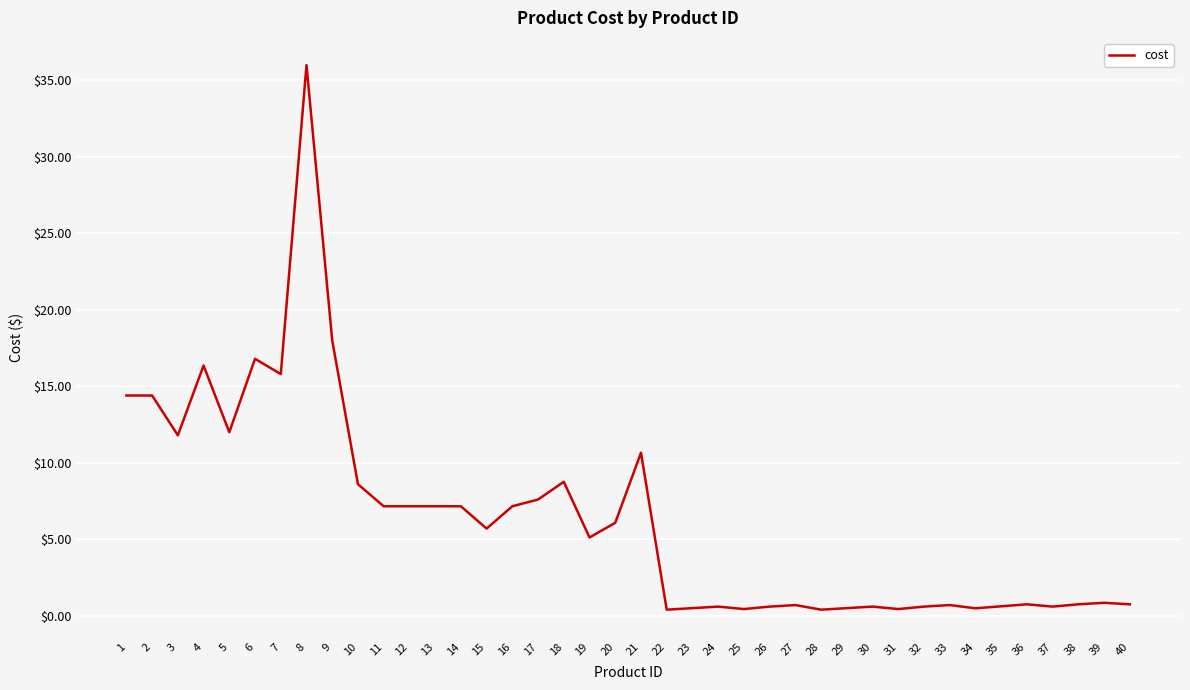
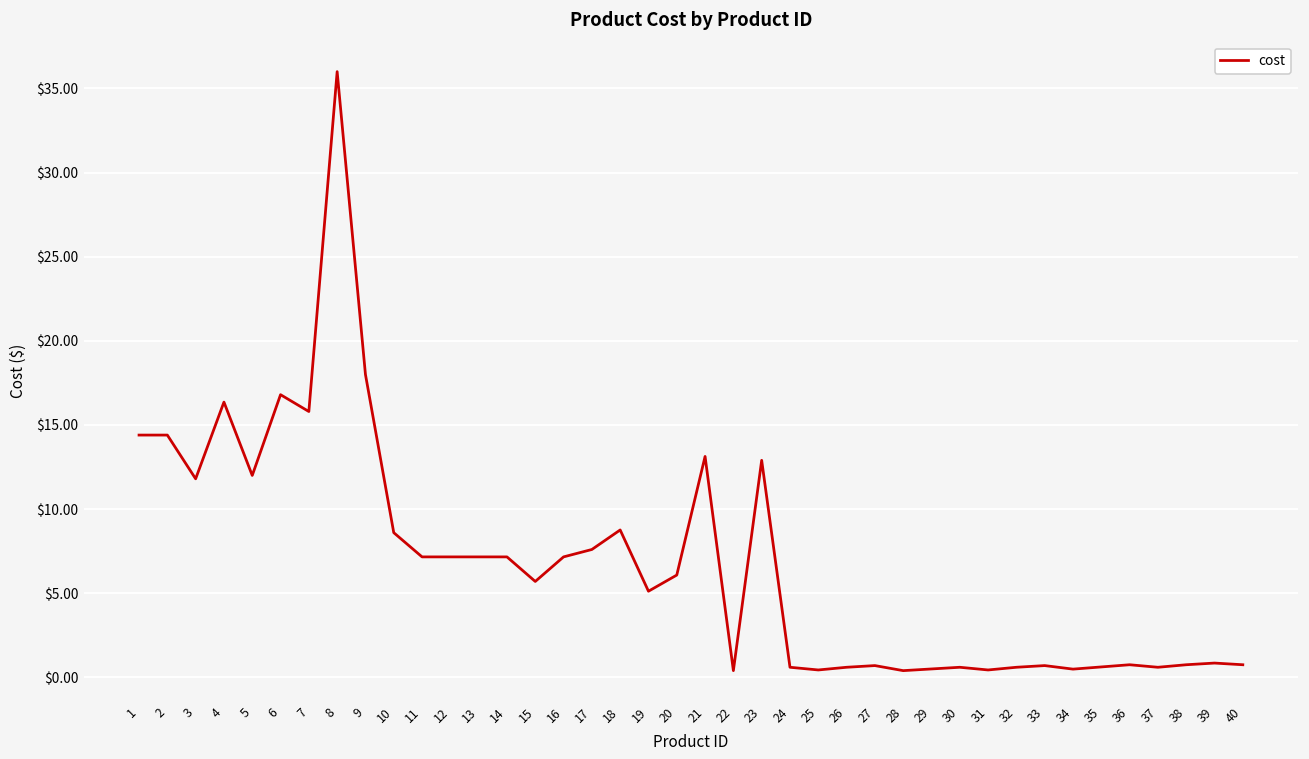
21: $10.7 -> $13.1
23: $0.5 -> $12.9
